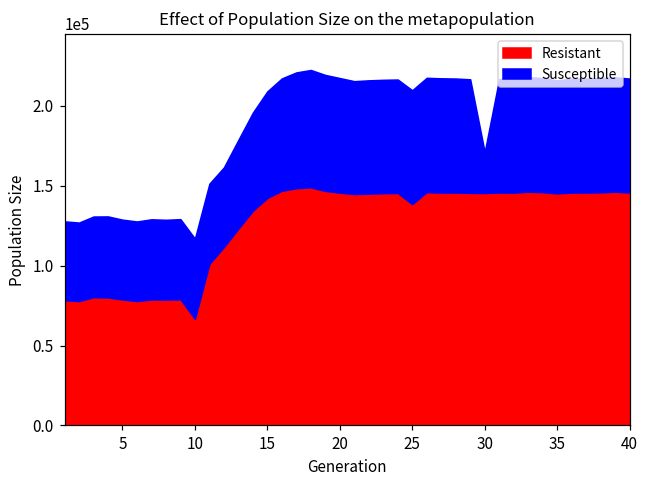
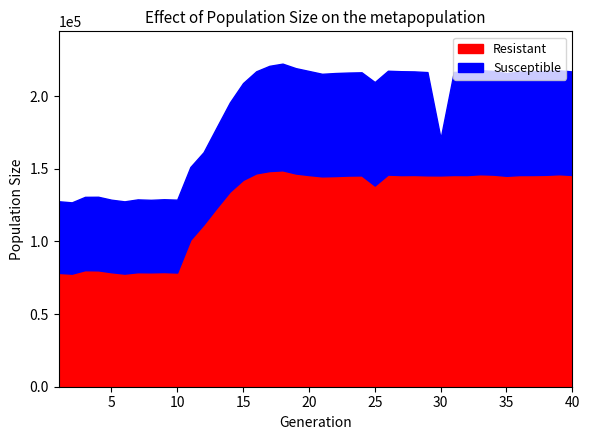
Resistant, 10: 67000 -> 79000
